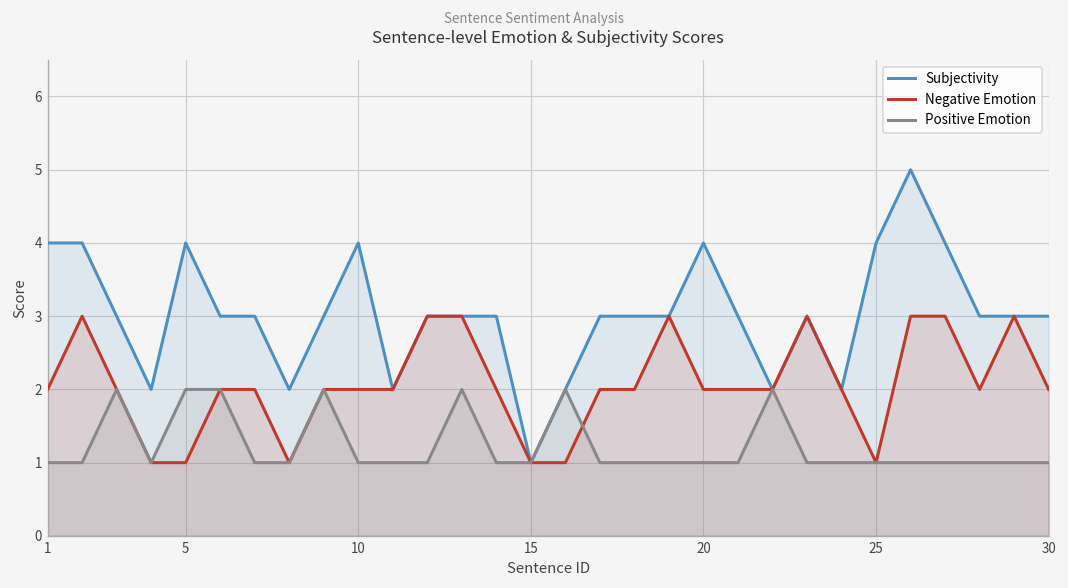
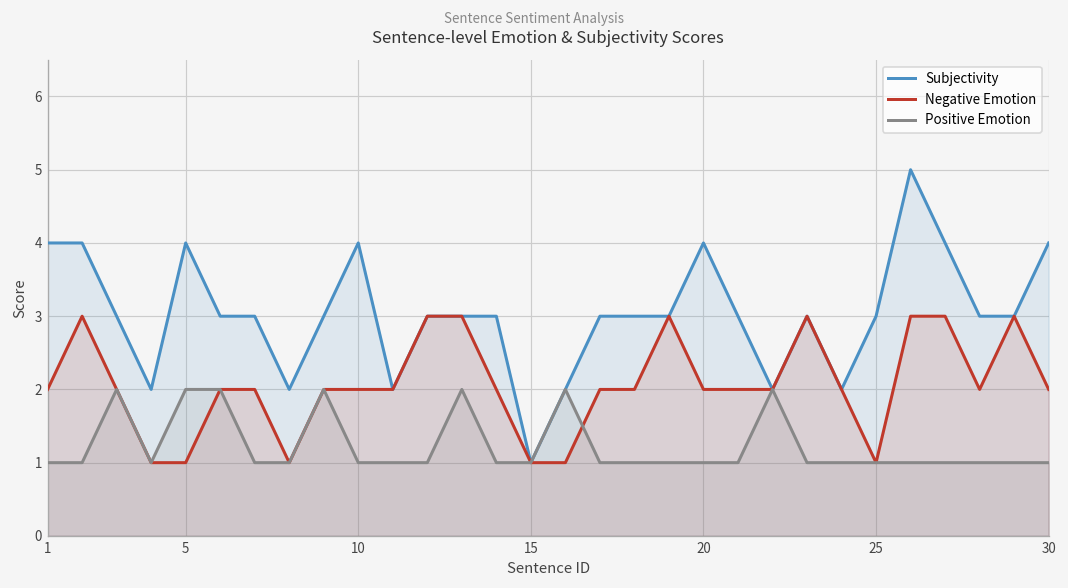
Subjectivity, 25: 4 -> 3
Subjectivity, 30: 3 -> 4
